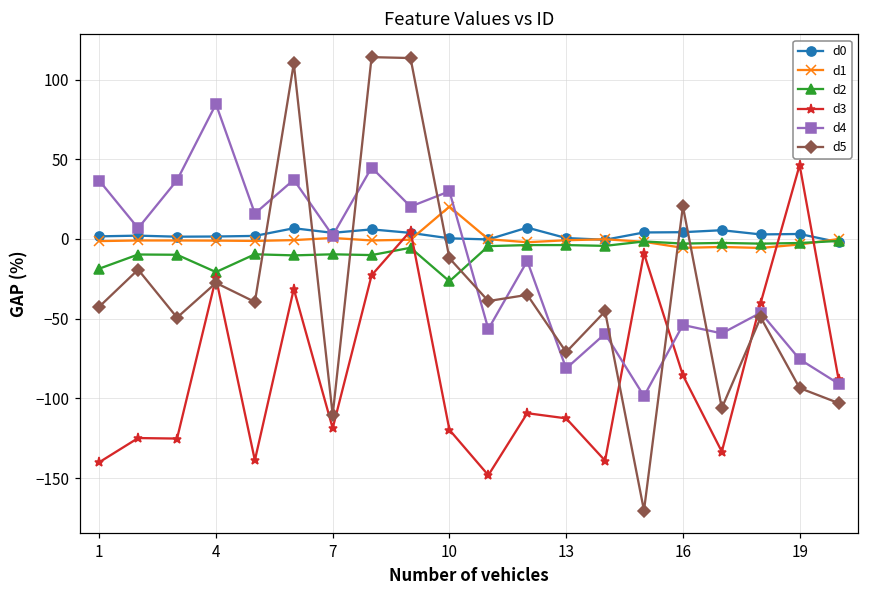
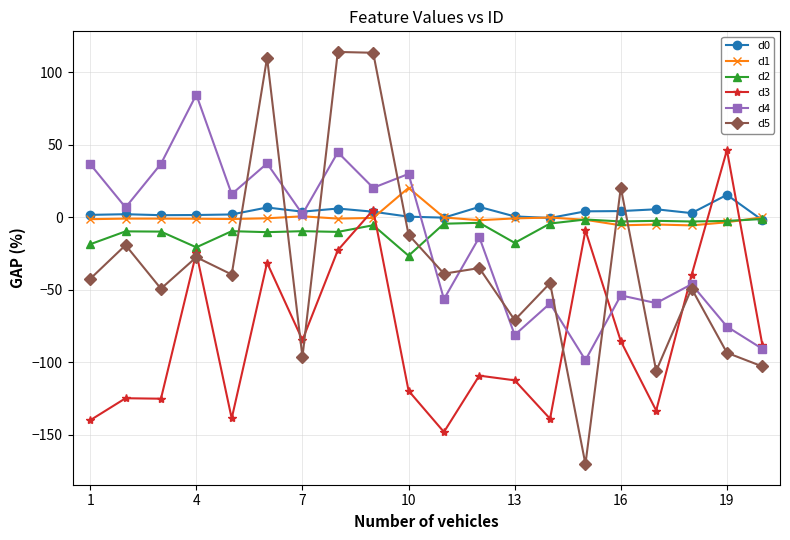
d3, 7: -119 -> -85
d5, 7: -110 -> -96
d2, 13: -4 -> -18
d0, 19: 3 -> 15
